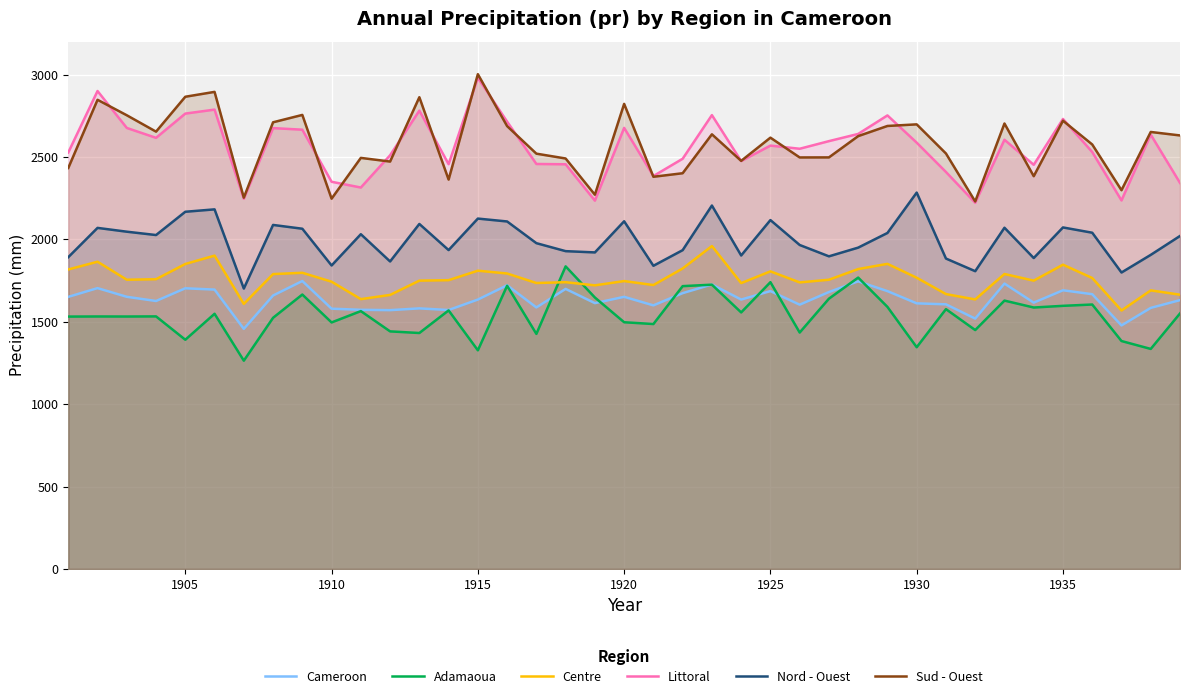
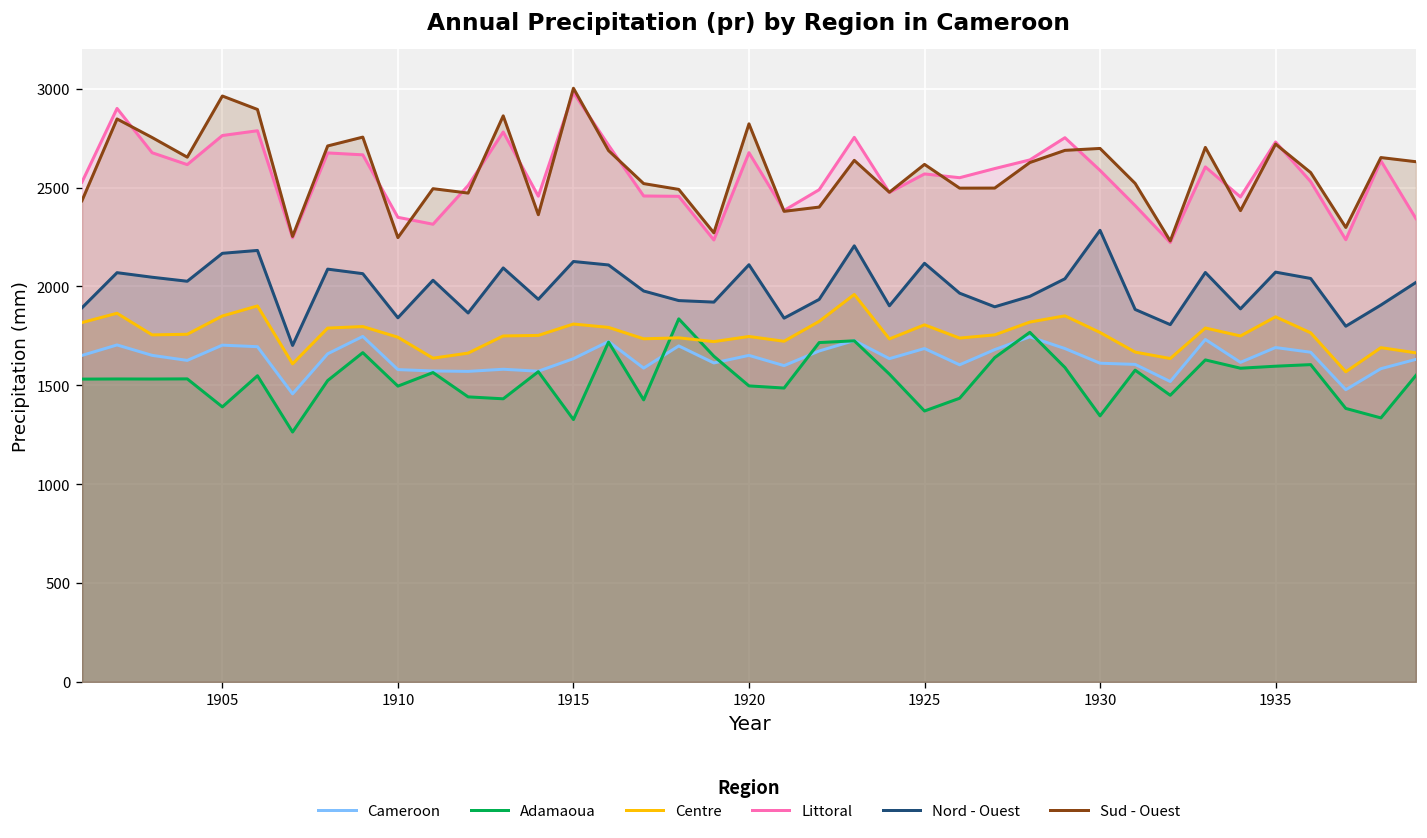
Sud - Ouest, 1905: 2870 -> 2960
Adamaoua, 1925: 1740 -> 1370
